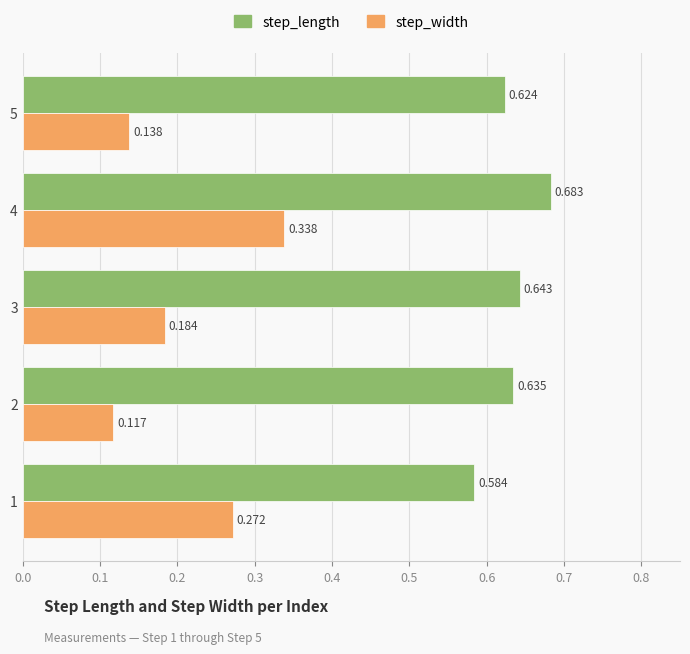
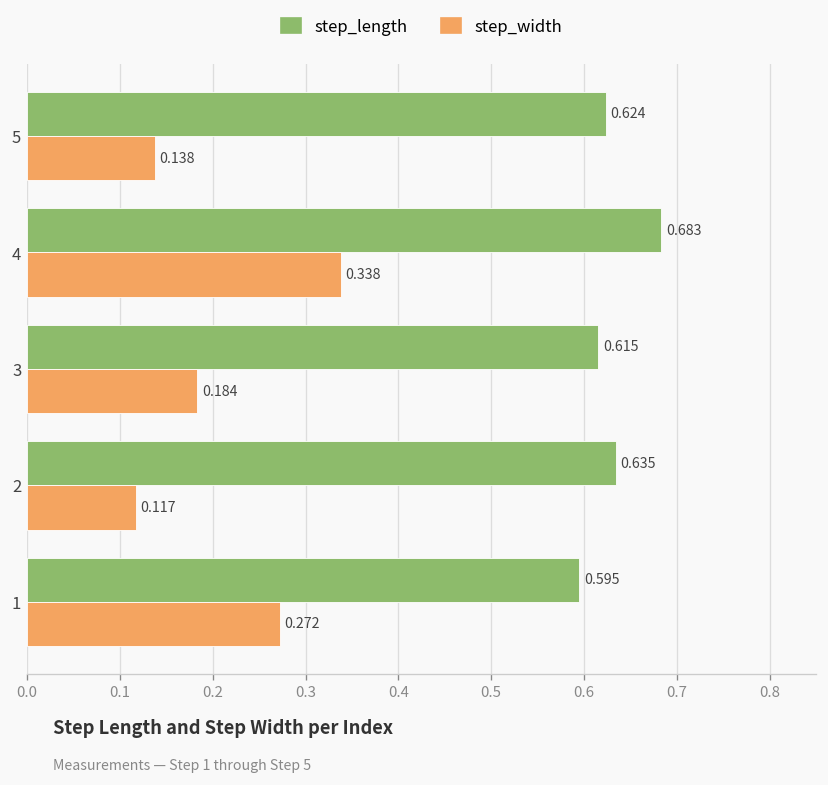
step_length, 3: 0.643 -> 0.615
step_length, 1: 0.584 -> 0.595
